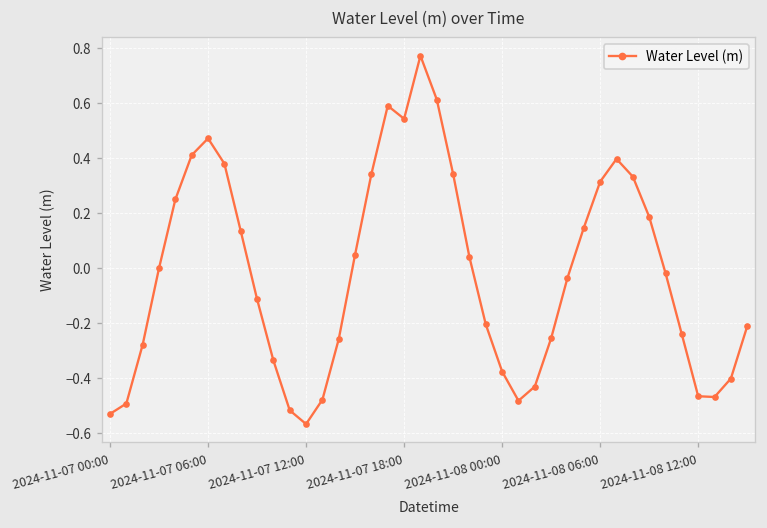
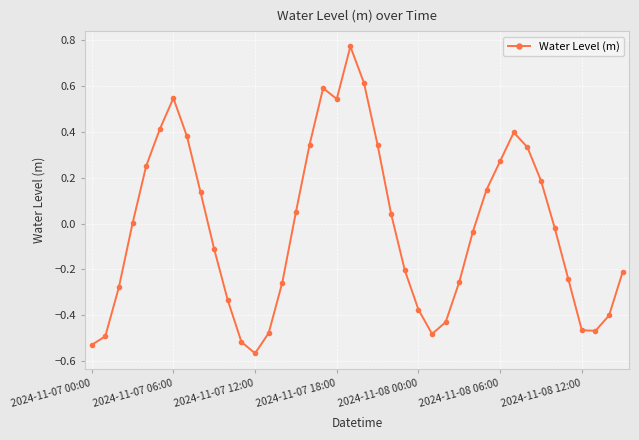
2024-11-07 06:00: 0.47 -> 0.55
2024-11-08 06:00: 0.32 -> 0.27
